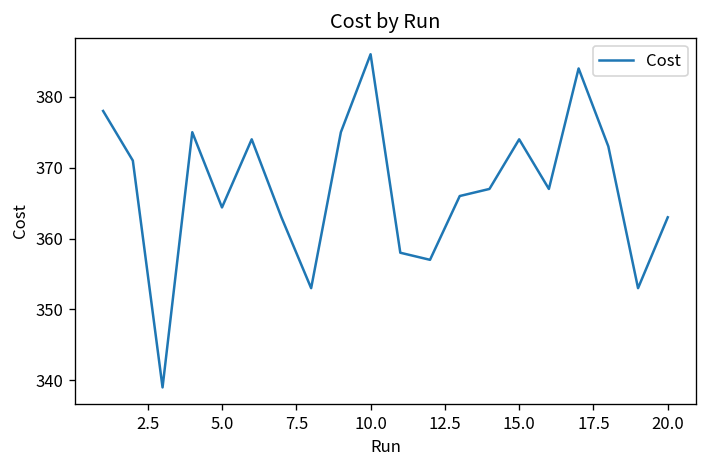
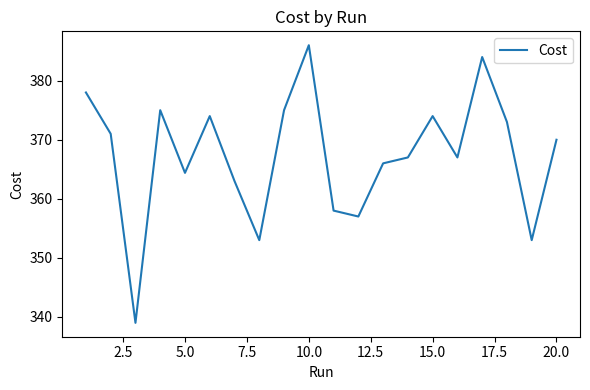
20.0: 363 -> 370
